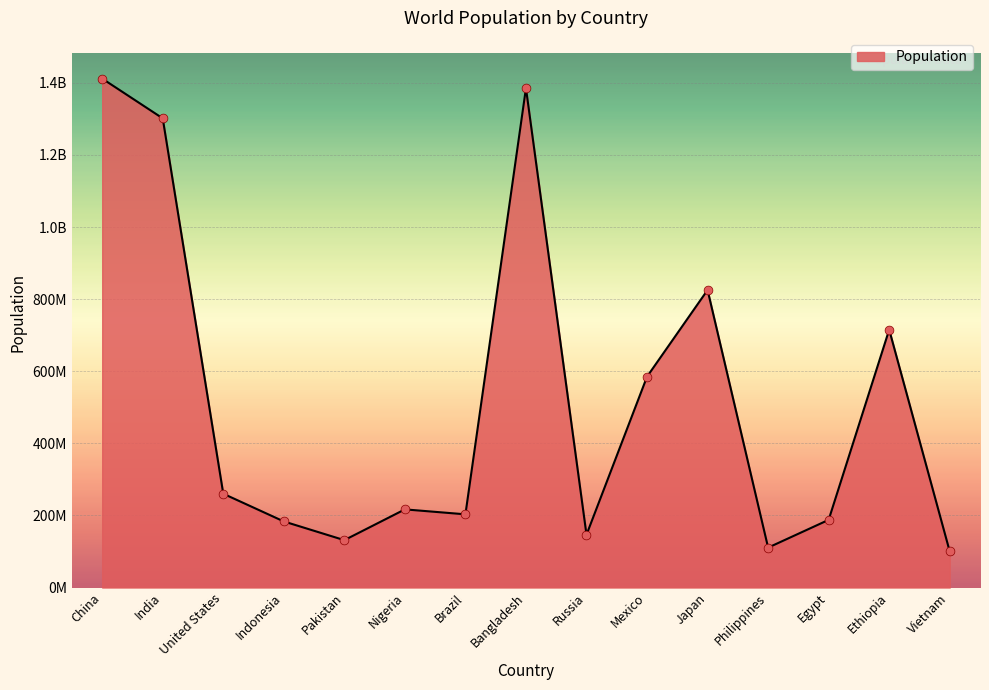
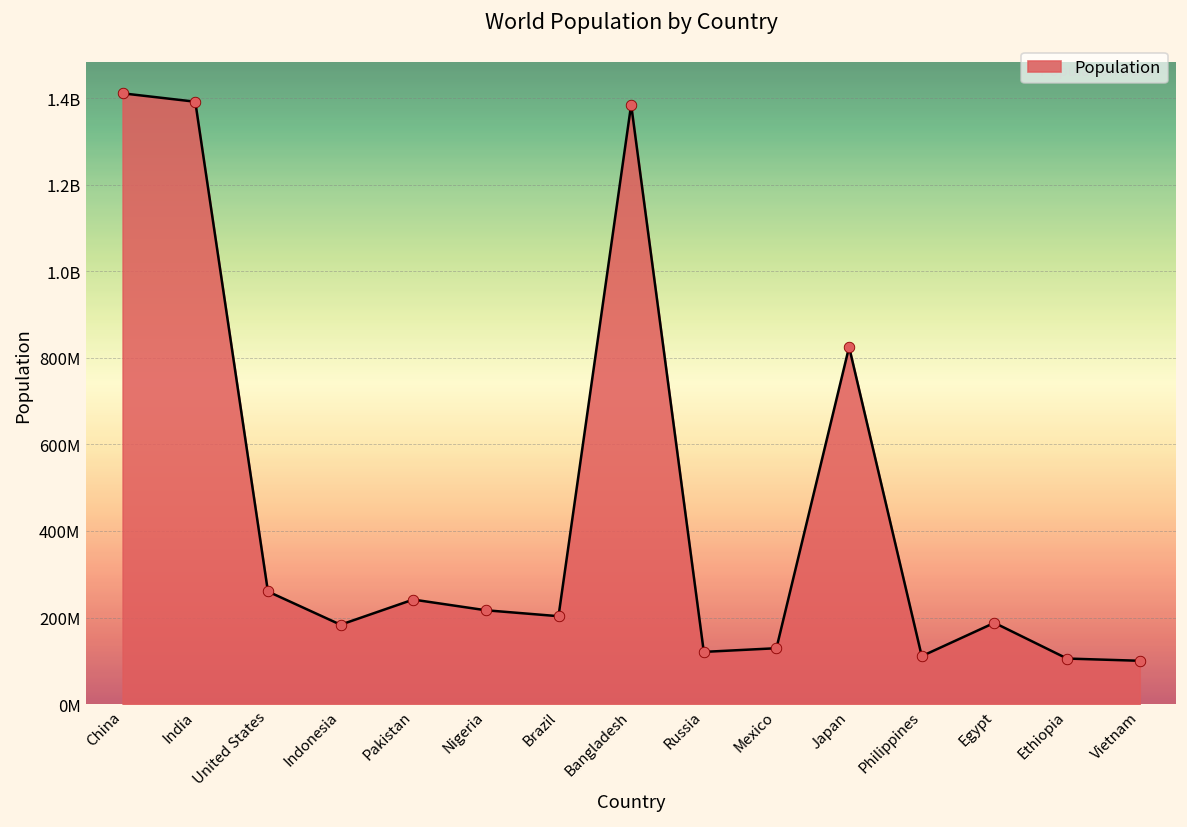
India: 1300000000 -> 1390000000
Pakistan: 130000000 -> 240000000
Russia: 150000000 -> 120000000
Mexico: 580000000 -> 130000000
Ethiopia: 720000000 -> 110000000
